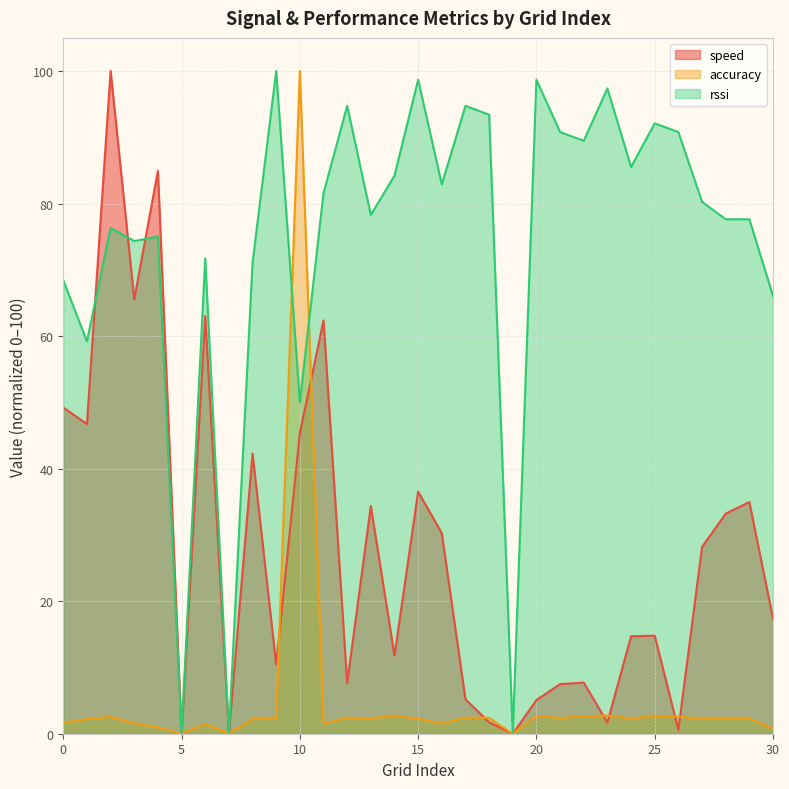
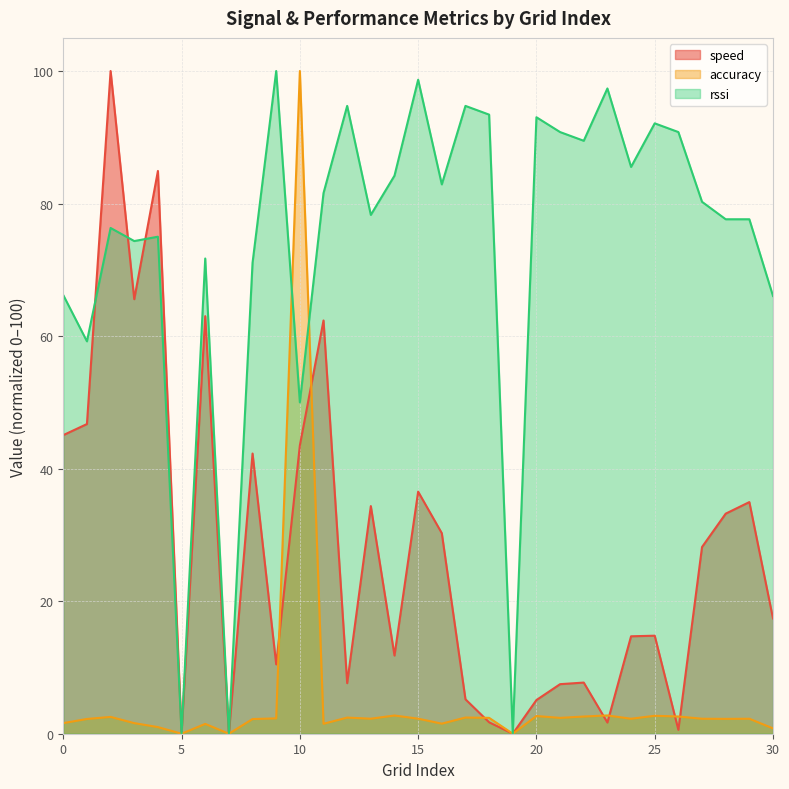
speed, 0: 49 -> 45
rssi, 0: 68 -> 66
speed, 10: 45 -> 43
rssi, 20: 99 -> 93
